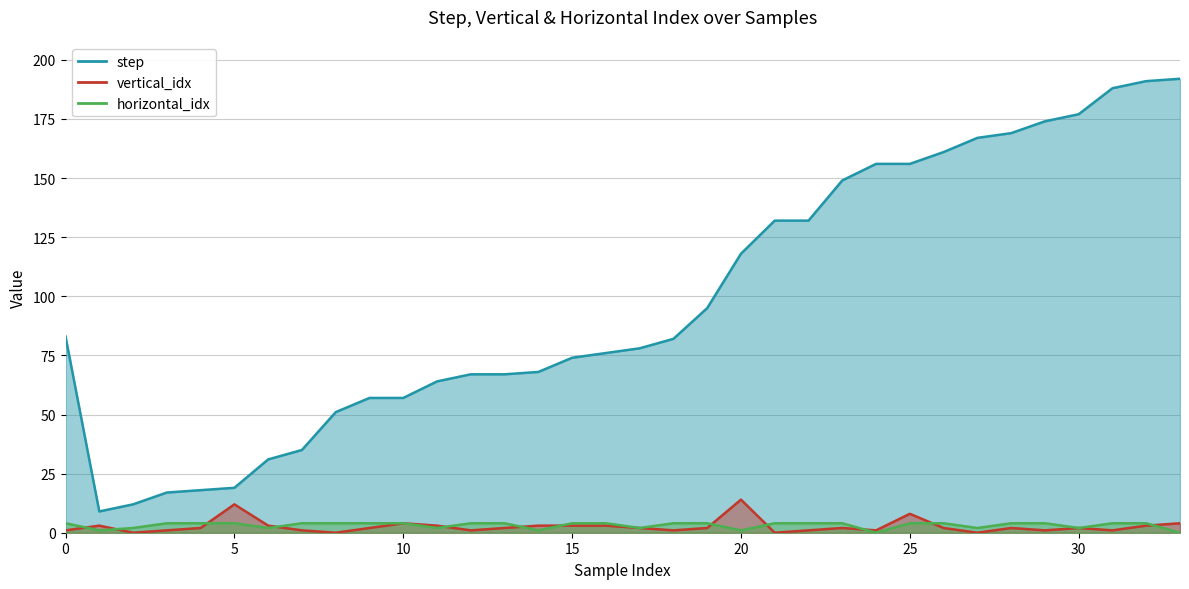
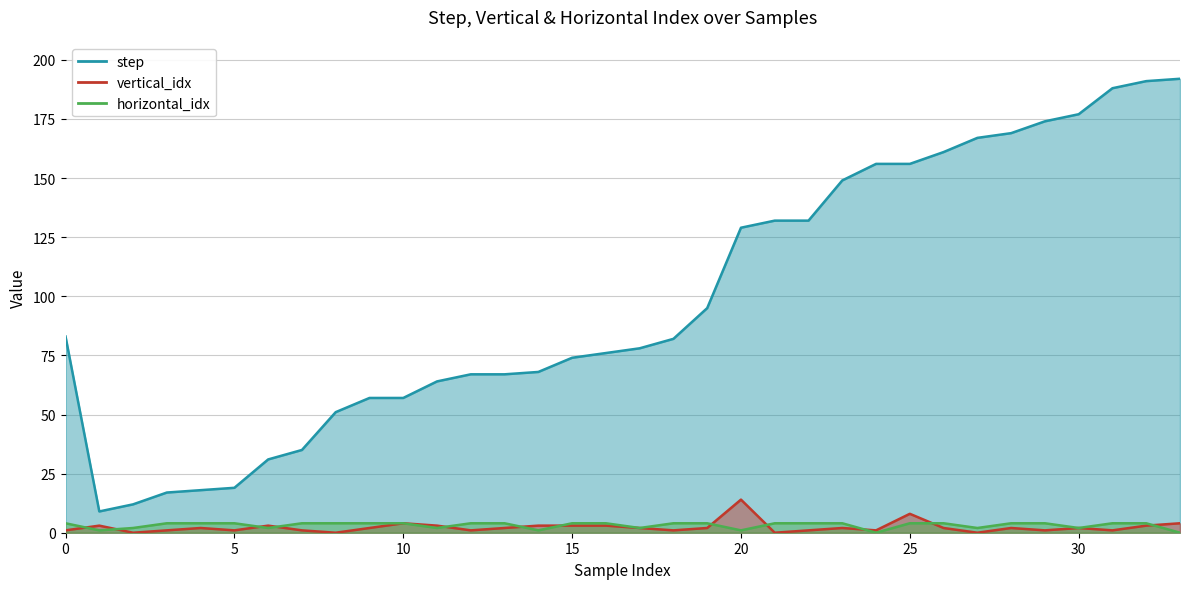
vertical_idx, 5: 12 -> 1
step, 20: 118 -> 129
